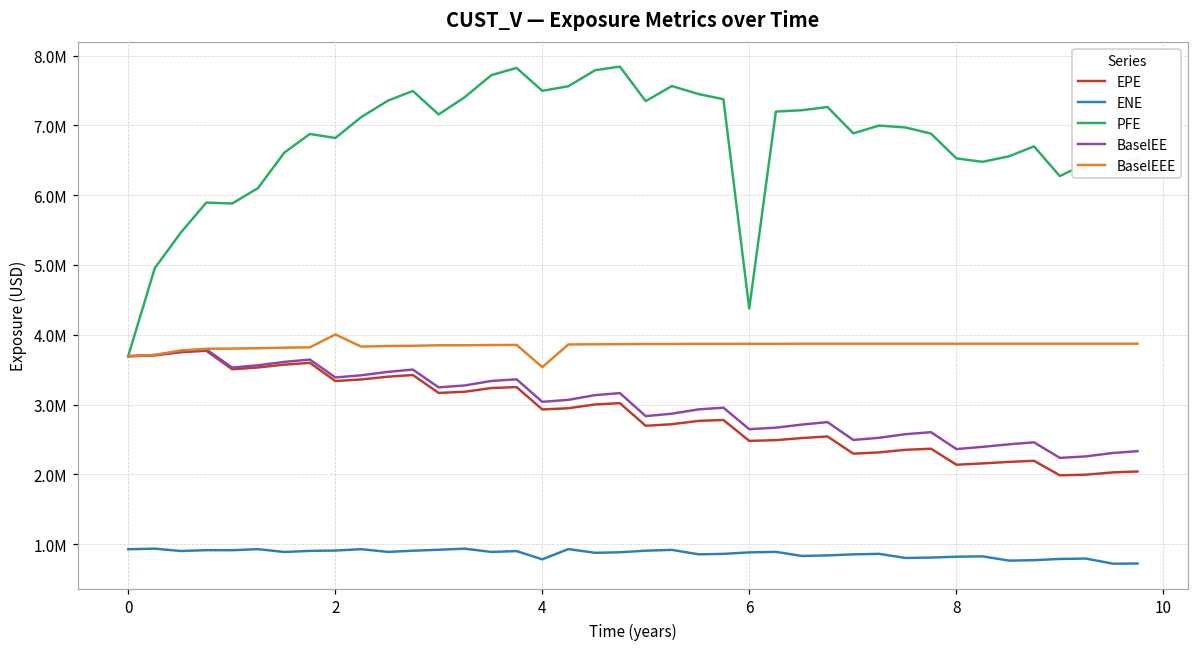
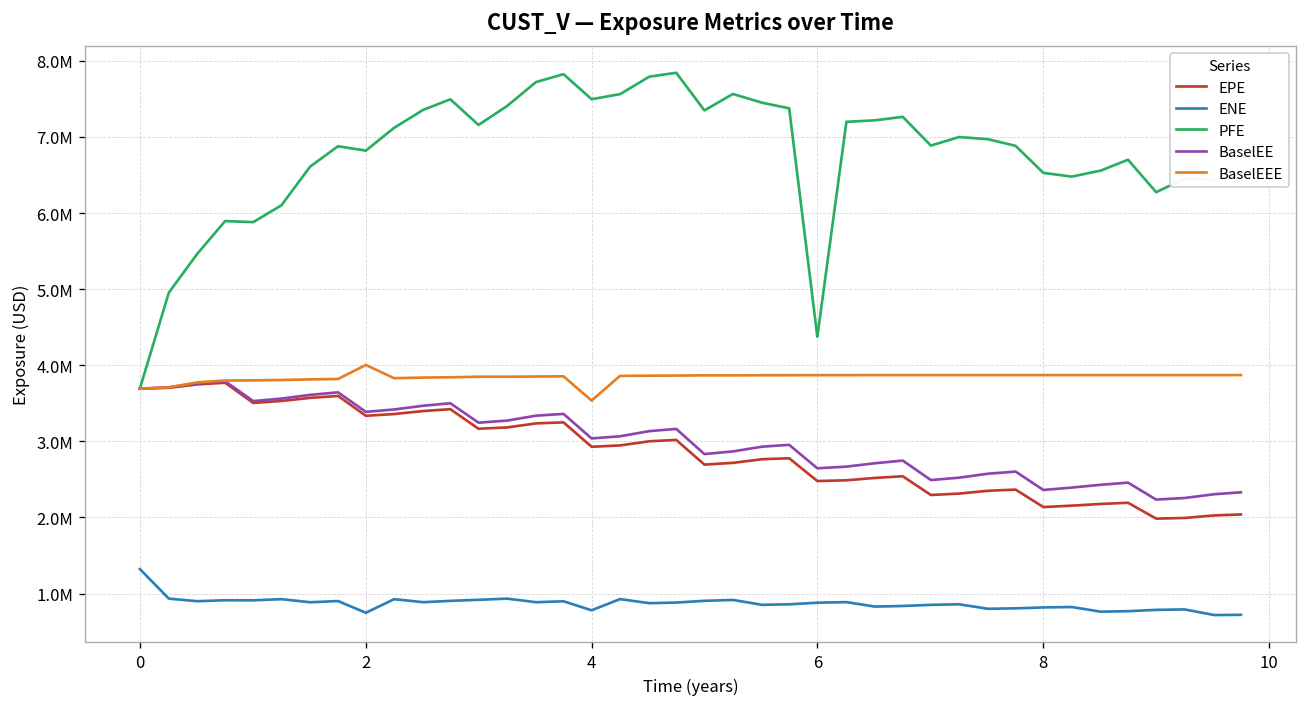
ENE, 0: 900000 -> 1300000
ENE, 2: 900000 -> 700000
